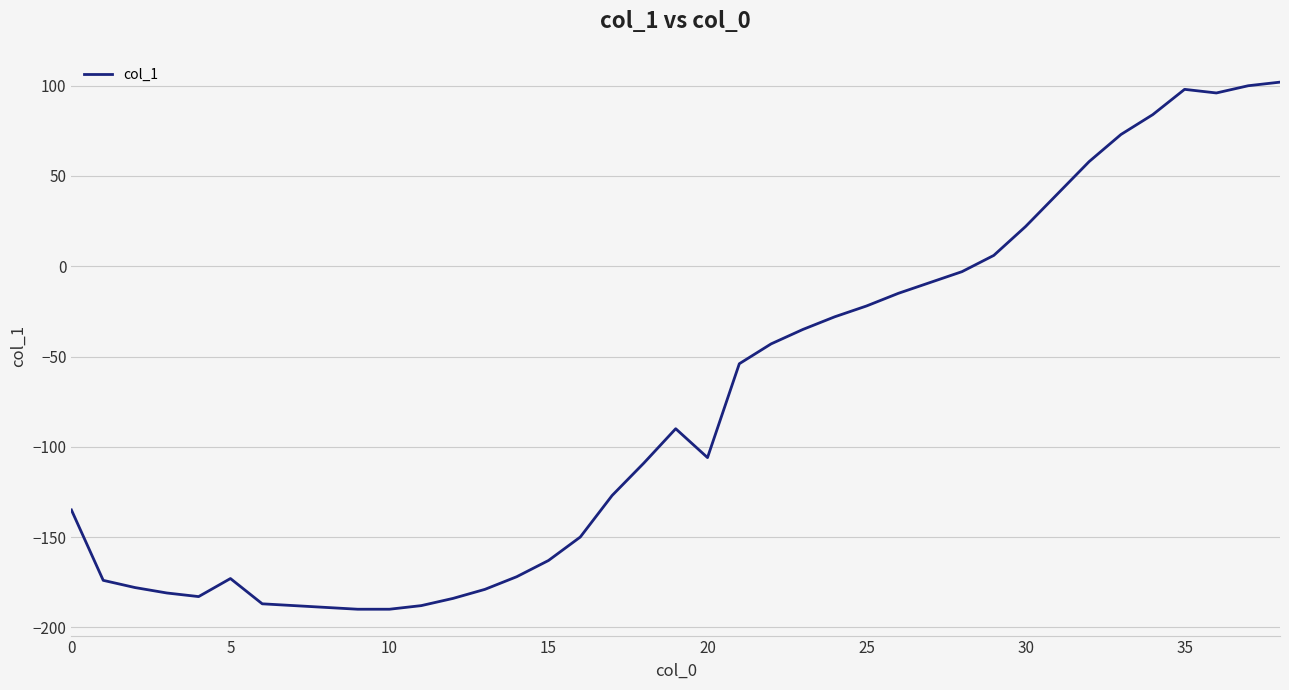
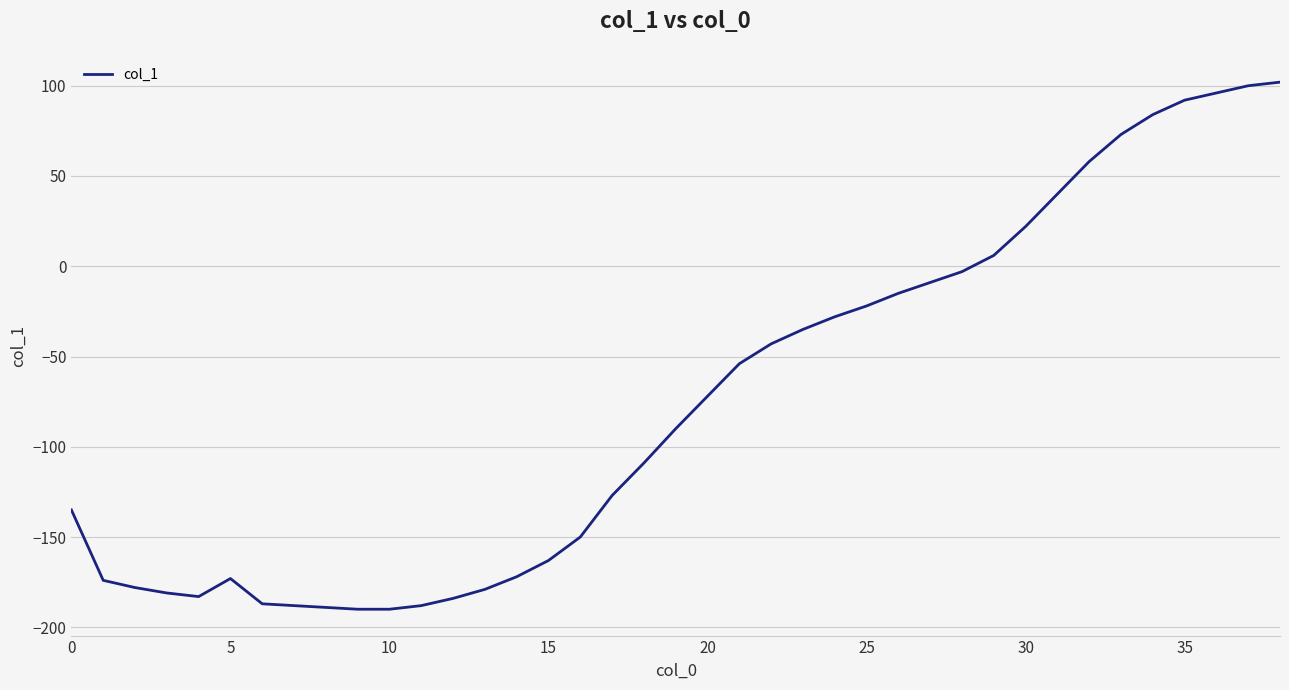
20: -106 -> -72
35: 98 -> 92
